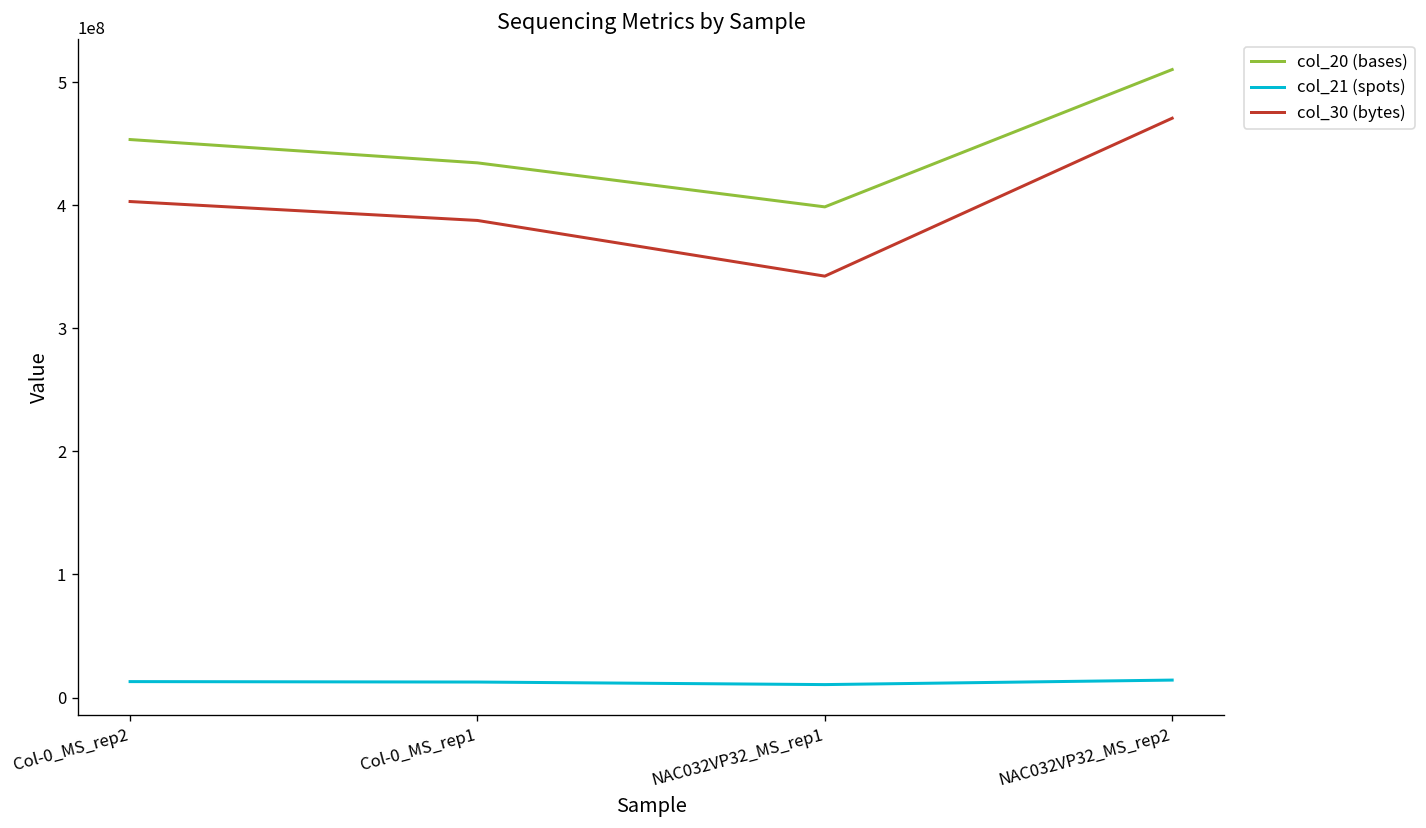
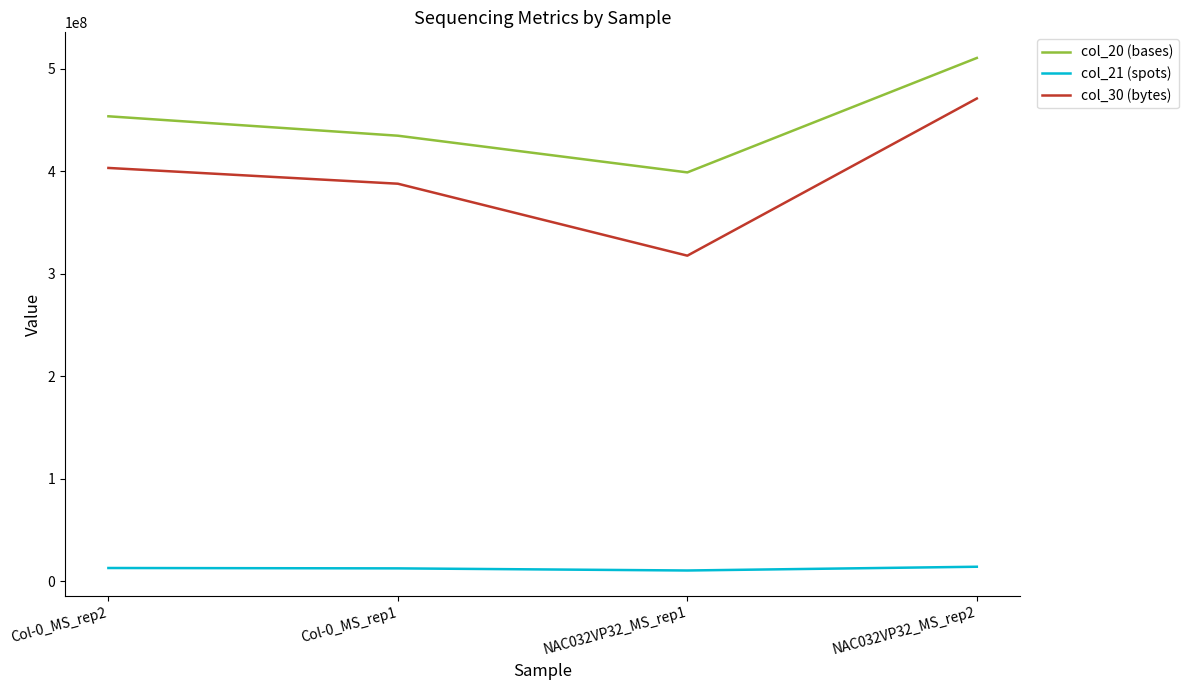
col_30 (bytes), NAC032VP32_MS_rep1: 342000000 -> 317000000
